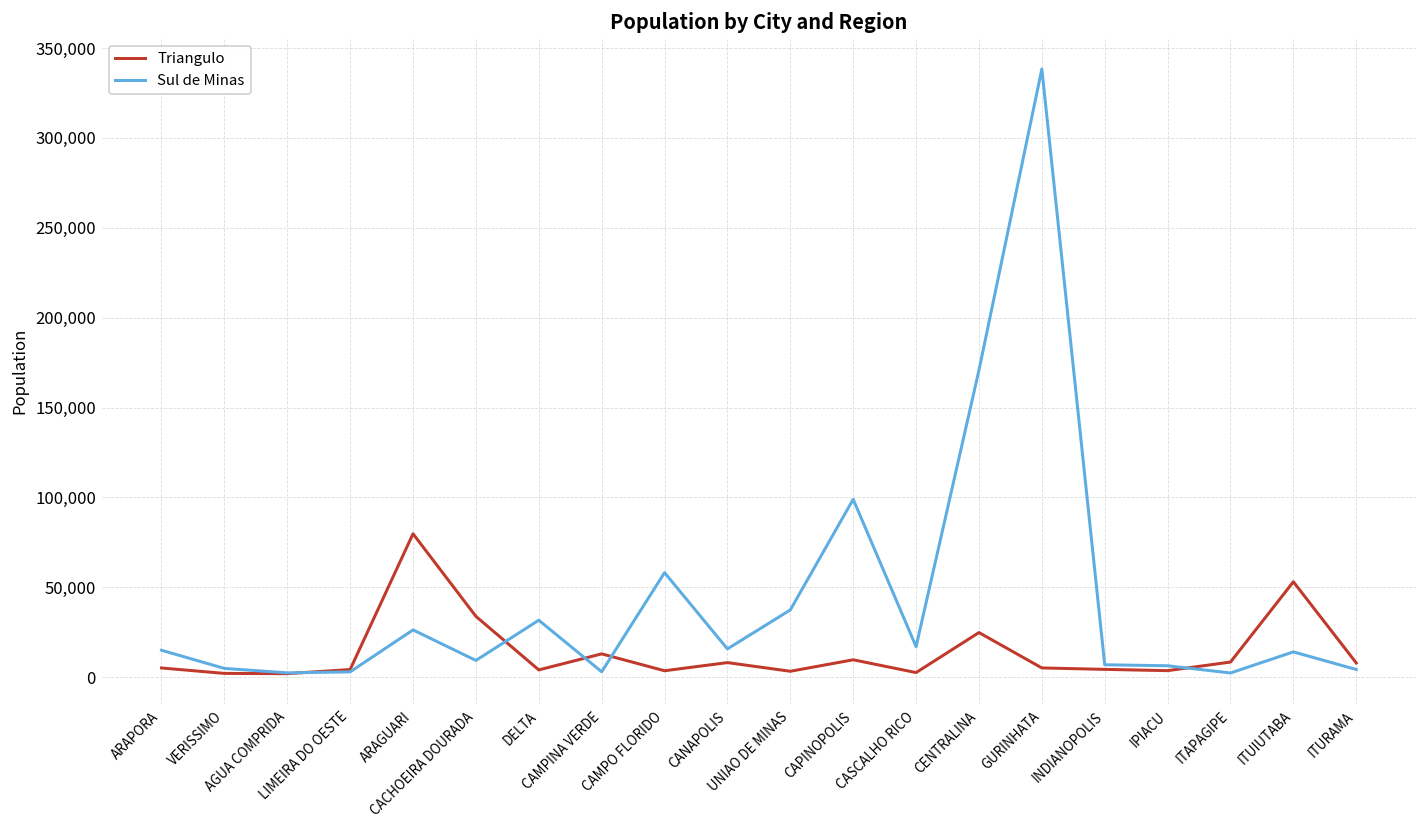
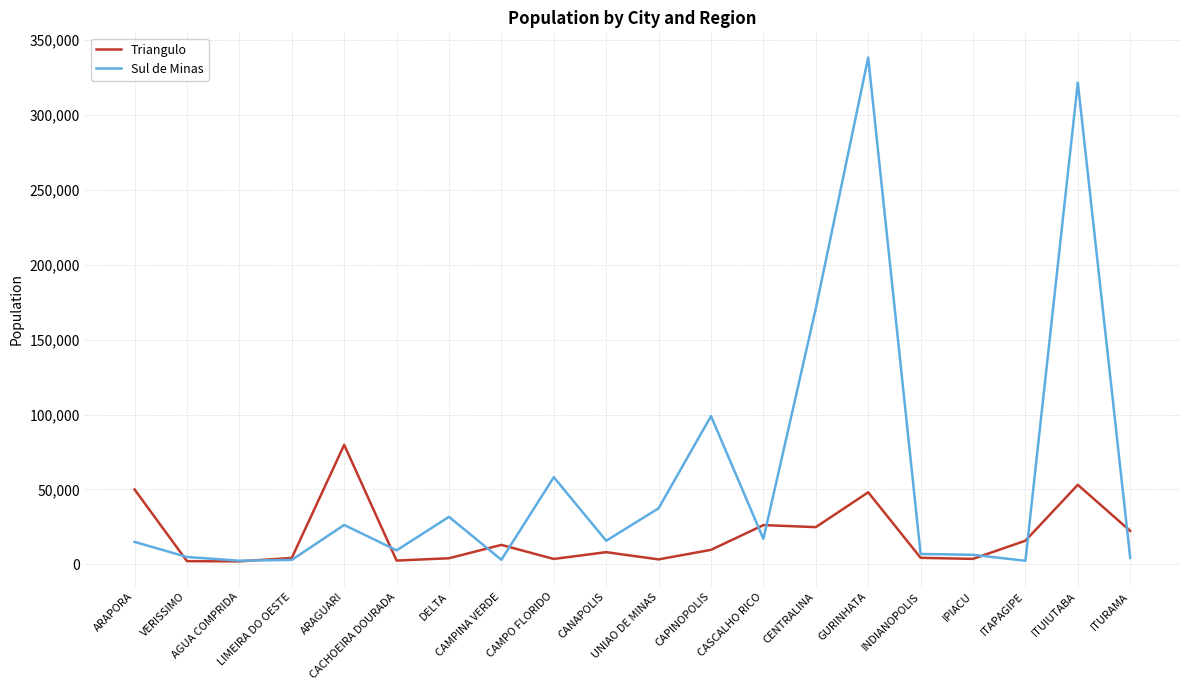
Triangulo, ARAPORA: 5,000 -> 50,000
Triangulo, CACHOEIRA DOURADA: 34,000 -> 2,000
Triangulo, CASCALHO RICO: 3,000 -> 26,000
Triangulo, GURINHATA: 5,000 -> 48,000
Triangulo, ITAPAGIPE: 8,000 -> 16,000
Sul de Minas, ITUIUTABA: 14,000 -> 322,000
Triangulo, ITURAMA: 8,000 -> 22,000
